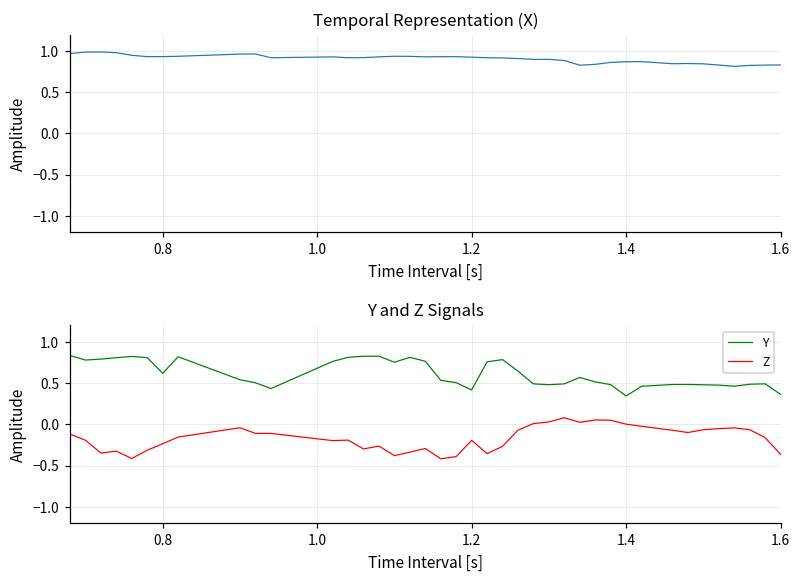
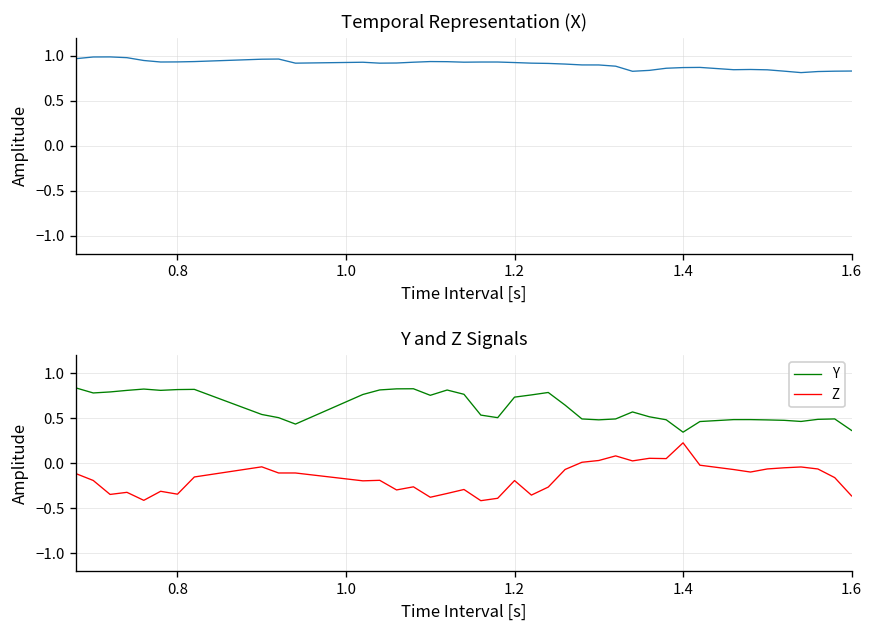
Y and Z Signals, Y, 0.8: 0.6 -> 0.8
Y and Z Signals, Z, 0.8: -0.2 -> -0.3
Y and Z Signals, Y, 1.2: 0.4 -> 0.7
Y and Z Signals, Z, 1.4: 0.0 -> 0.2
